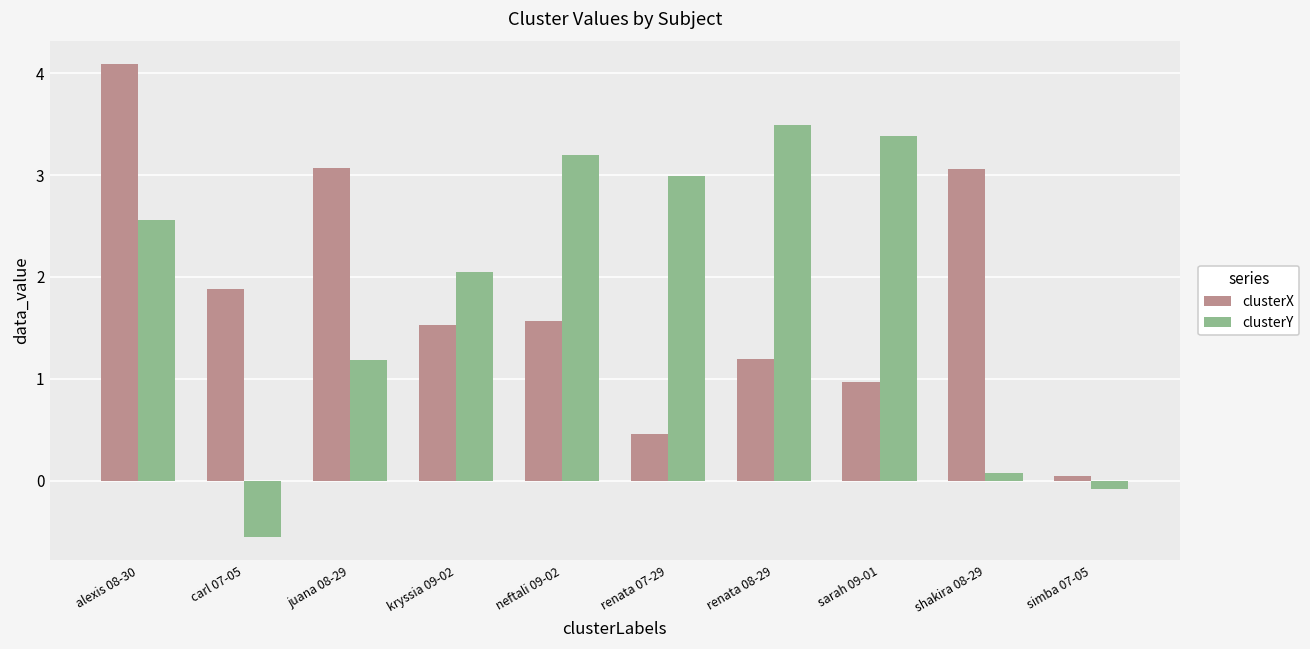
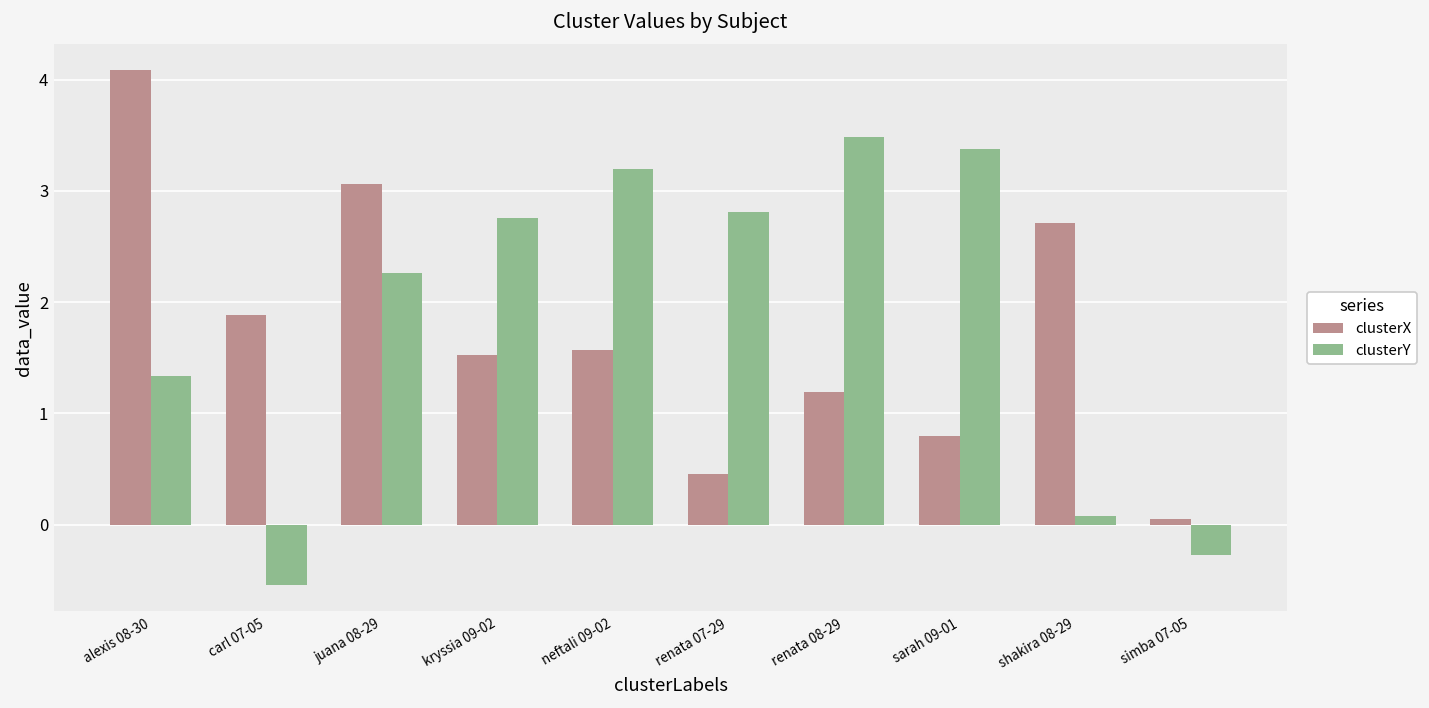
clusterY, alexis 08-30: 2.6 -> 1.3
clusterY, juana 08-29: 1.2 -> 2.3
clusterY, kryssia 09-02: 2.0 -> 2.8
clusterY, renata 07-29: 3.0 -> 2.8
clusterX, sarah 09-01: 1.0 -> 0.8
clusterX, shakira 08-29: 3.1 -> 2.7
clusterY, simba 07-05: -0.1 -> -0.3
